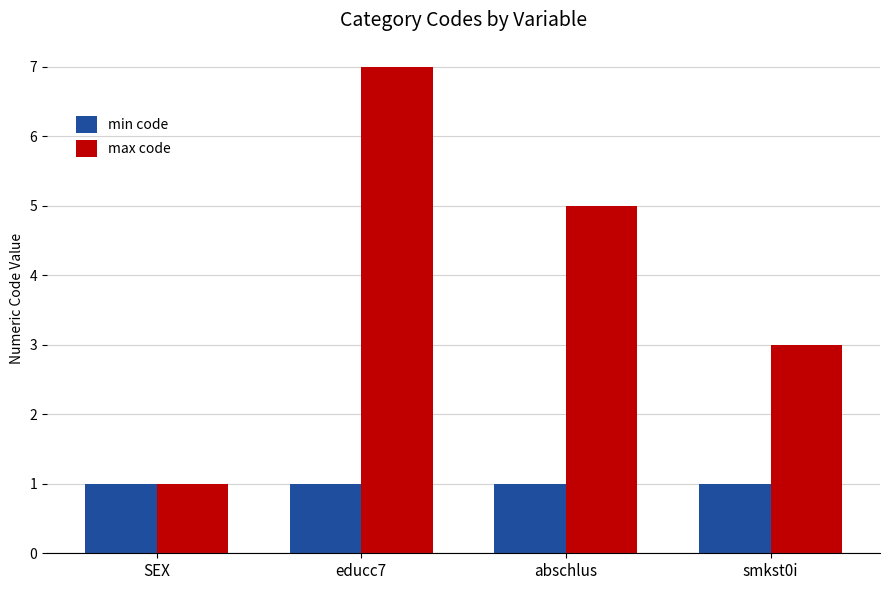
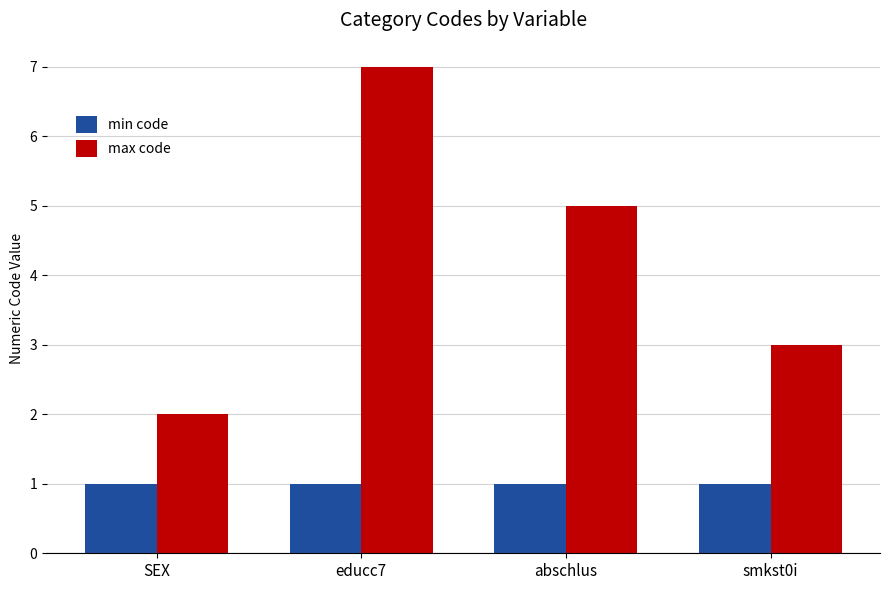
max code, SEX: 1 -> 2
